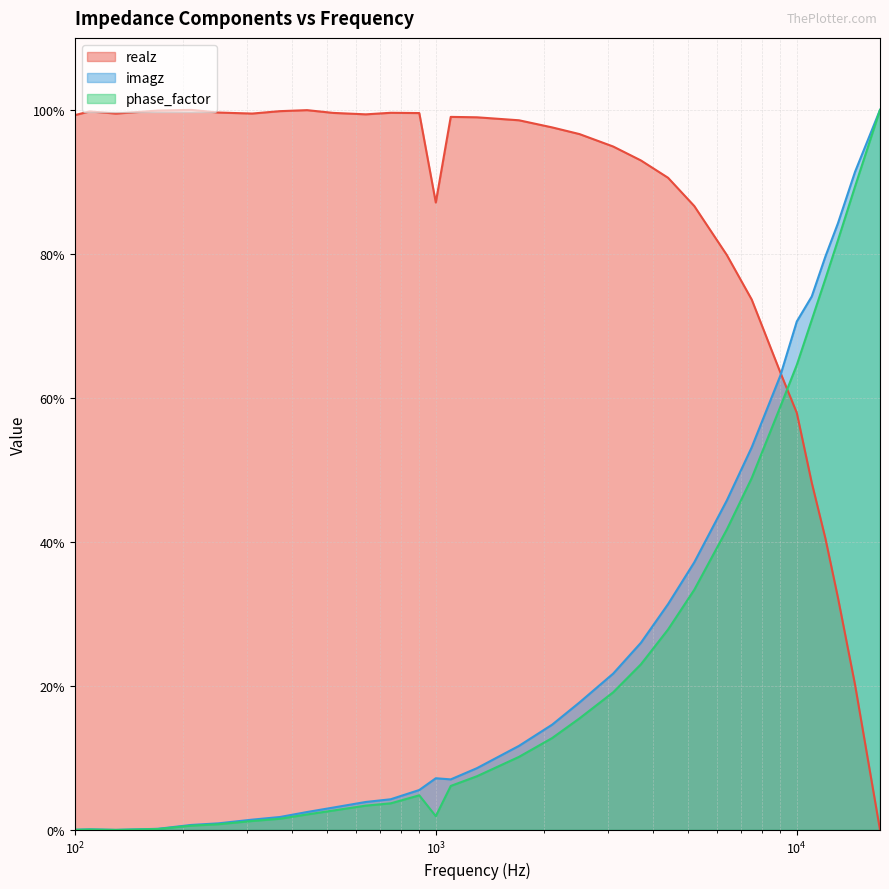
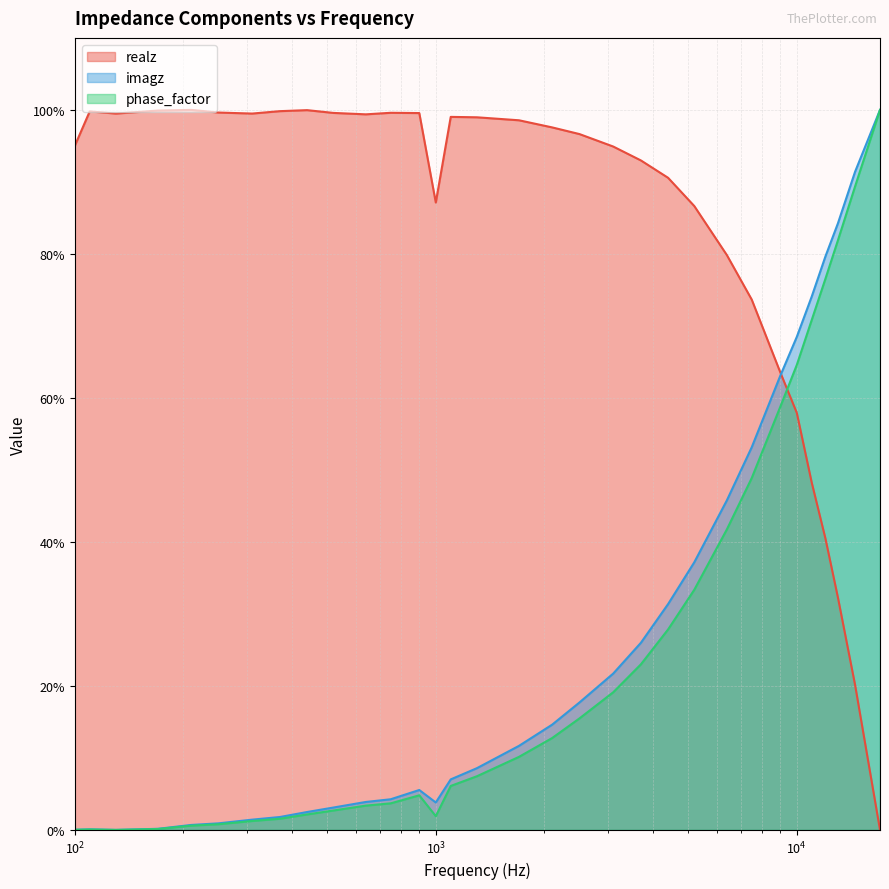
realz, 10^2: 99% -> 95%
imagz, 10^3: 7% -> 4%
imagz, 10^4: 71% -> 68%
